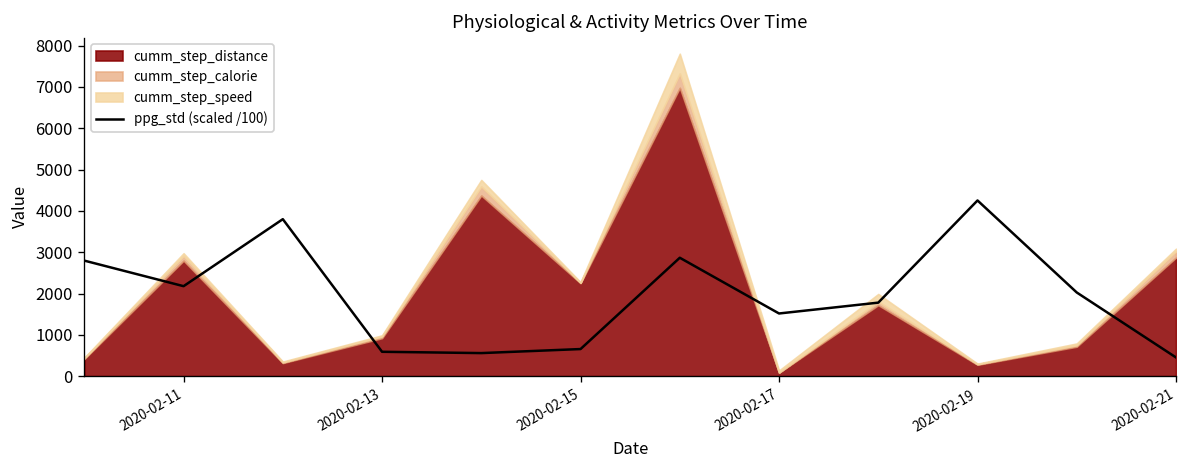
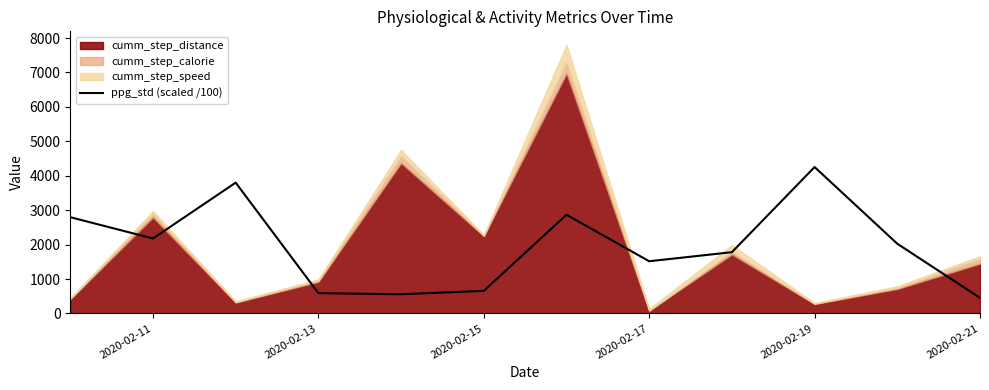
cumm_step_distance, 2020-02-21: 2900 -> 1400
